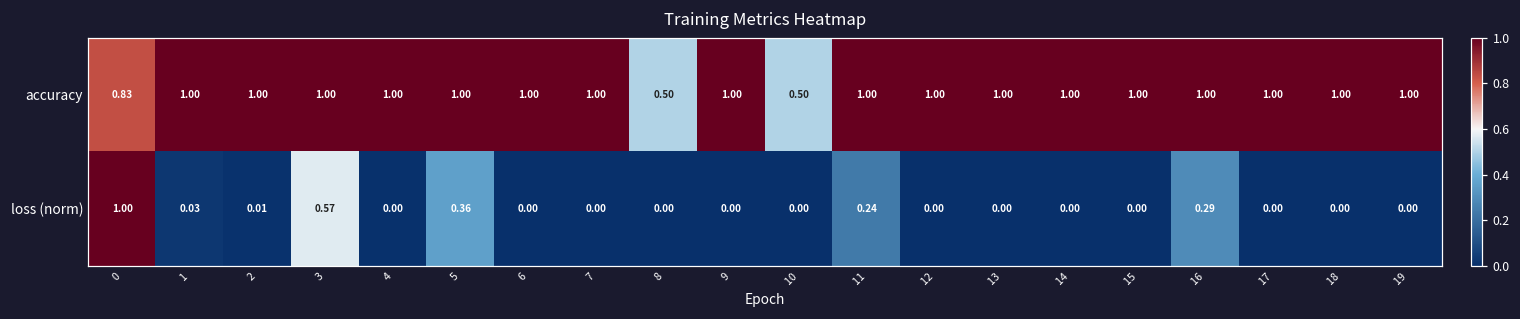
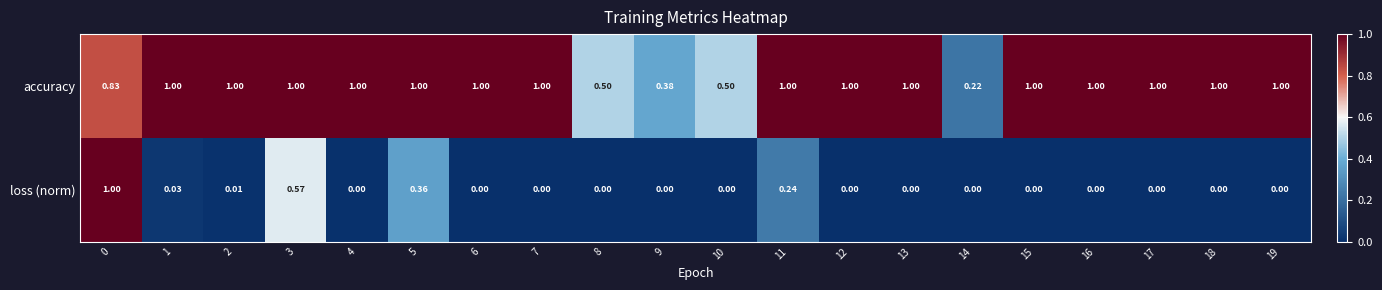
accuracy, 9: 1.00 -> 0.38
accuracy, 14: 1.00 -> 0.22
loss (norm), 16: 0.29 -> 0.00
